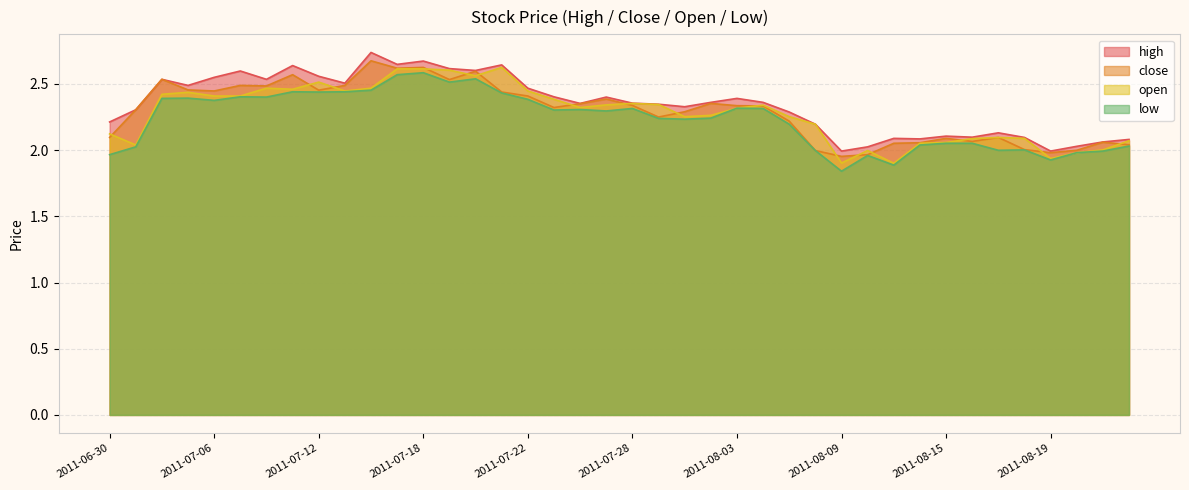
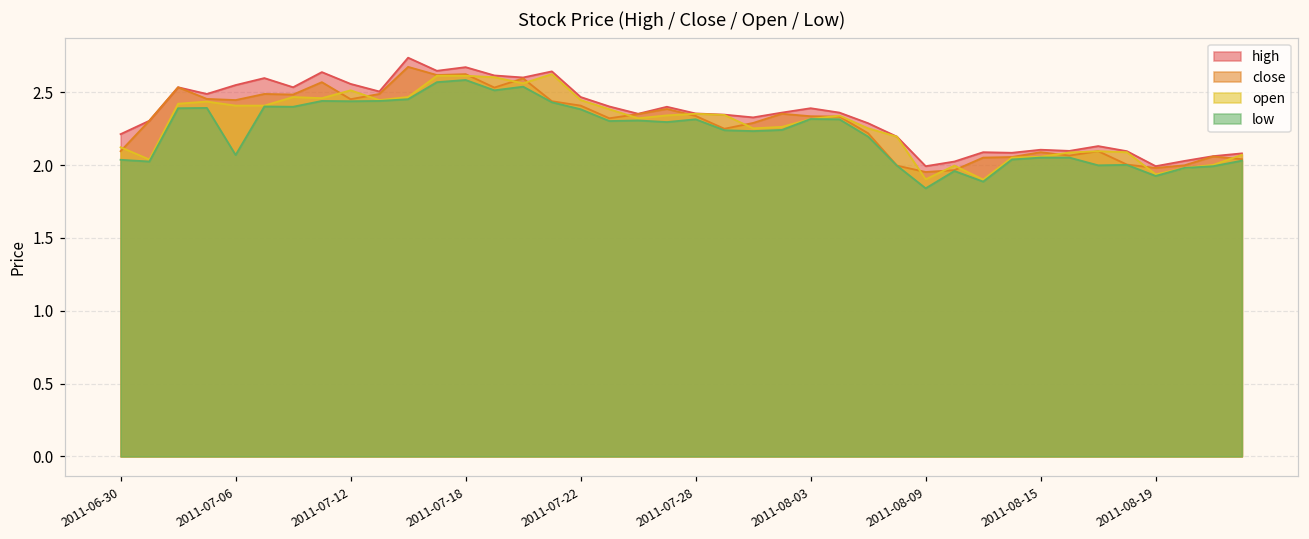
low, 2011-06-30: 1.97 -> 2.04
low, 2011-07-06: 2.38 -> 2.07
